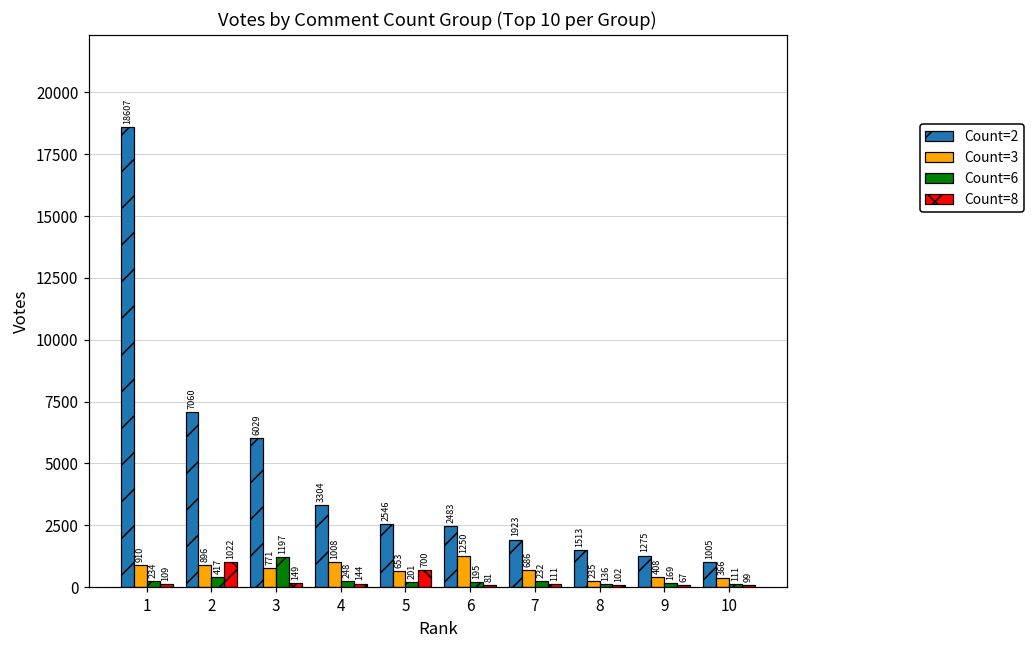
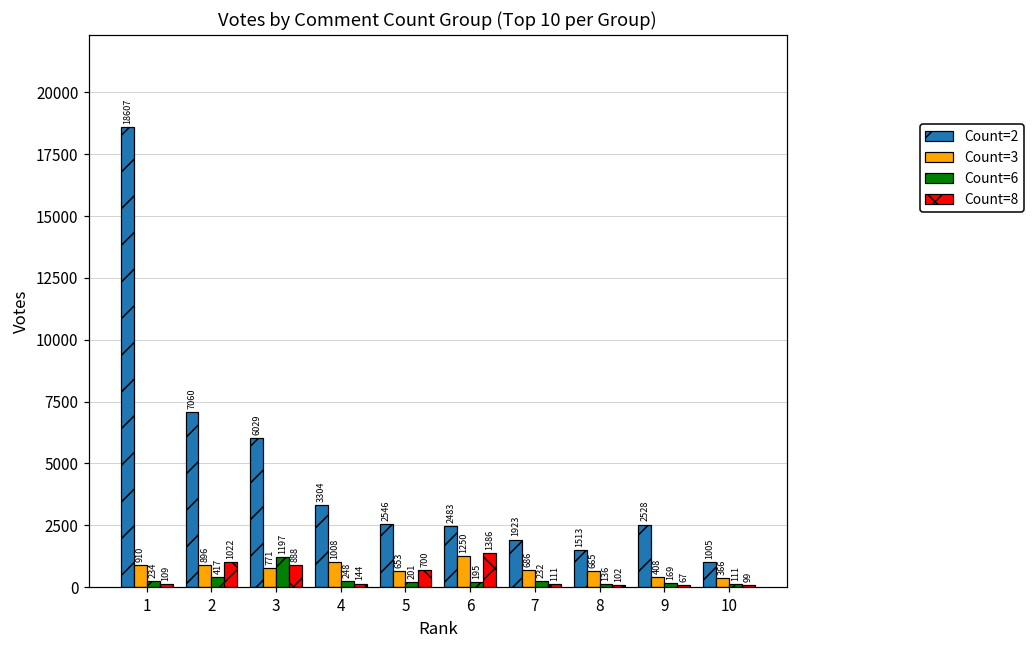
Count=8, 3: 149 -> 888
Count=8, 6: 81 -> 1386
Count=3, 8: 235 -> 665
Count=2, 9: 1275 -> 2528
